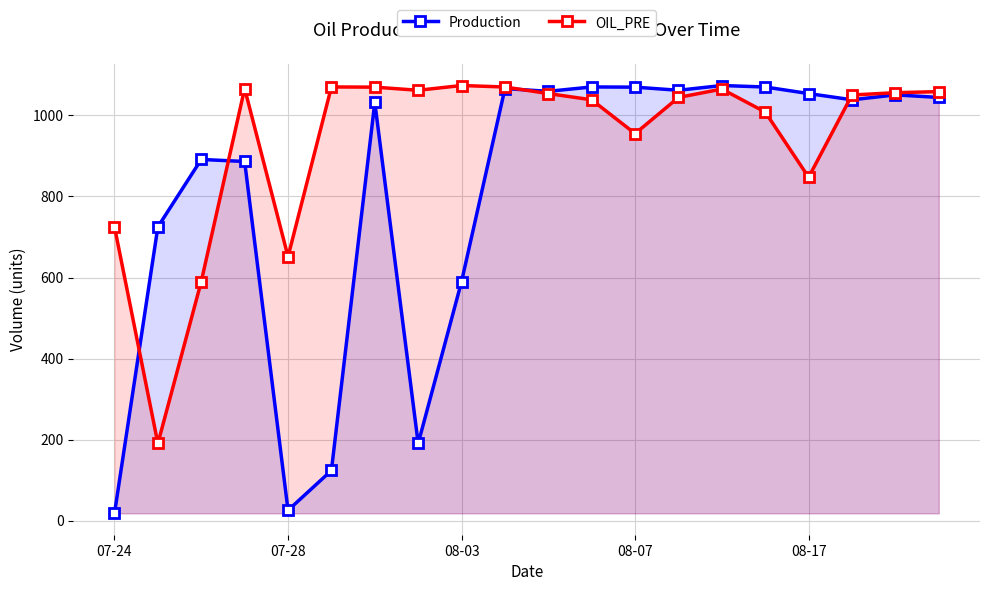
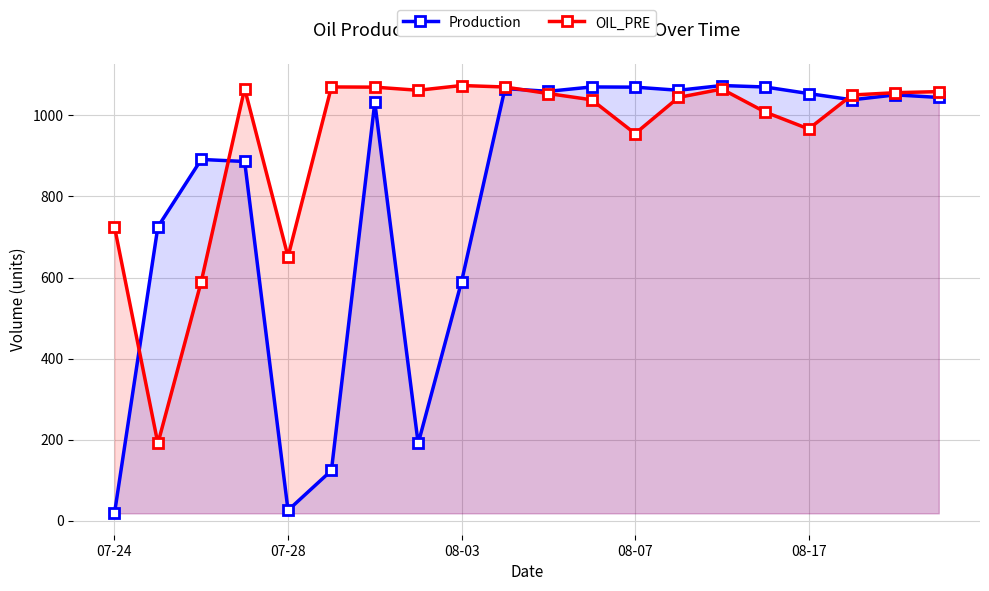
OIL_PRE, 08-17: 850 -> 970
